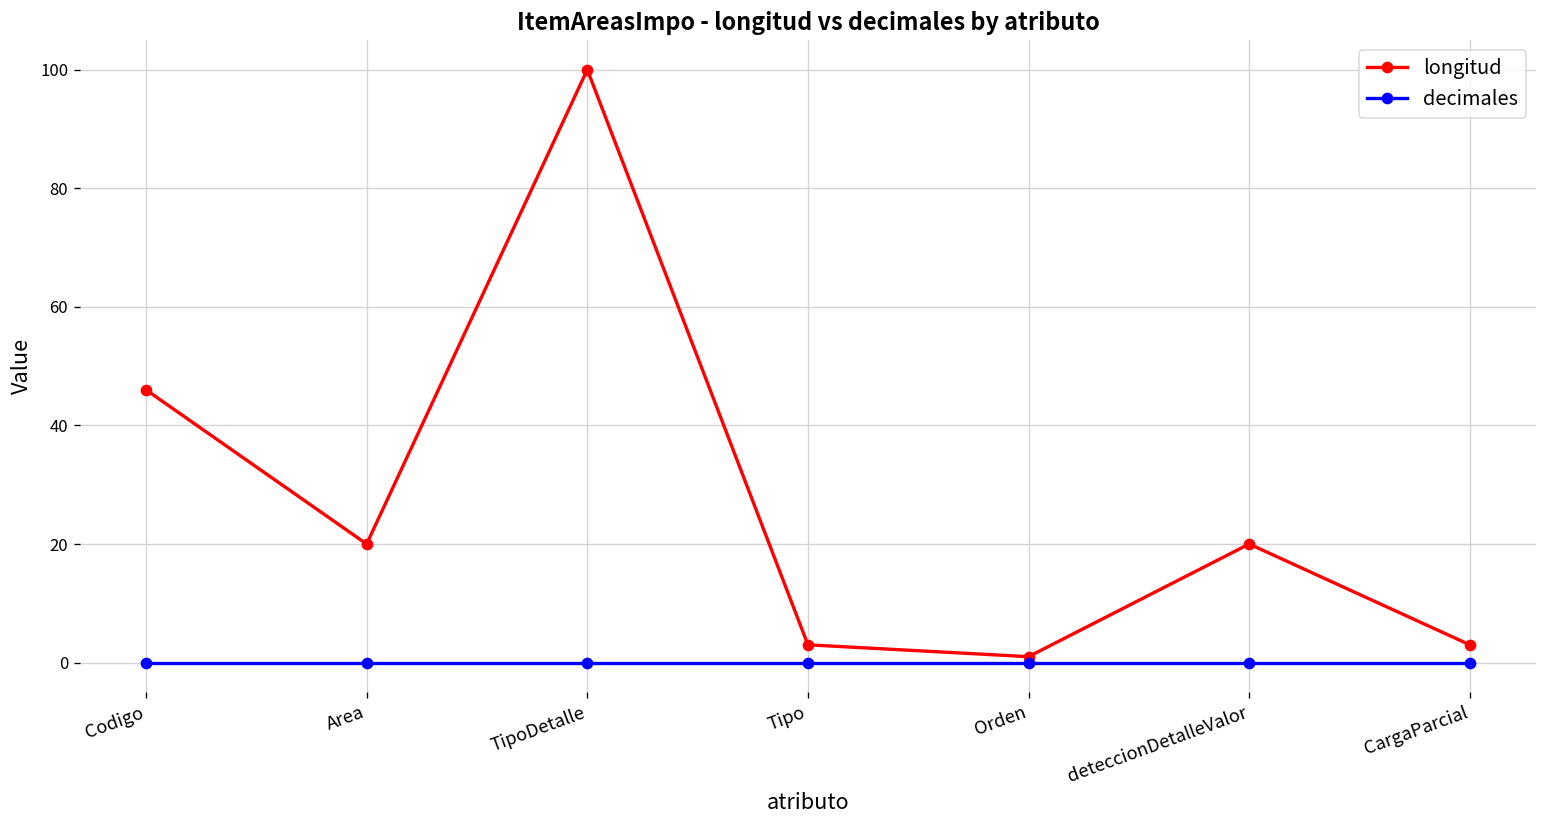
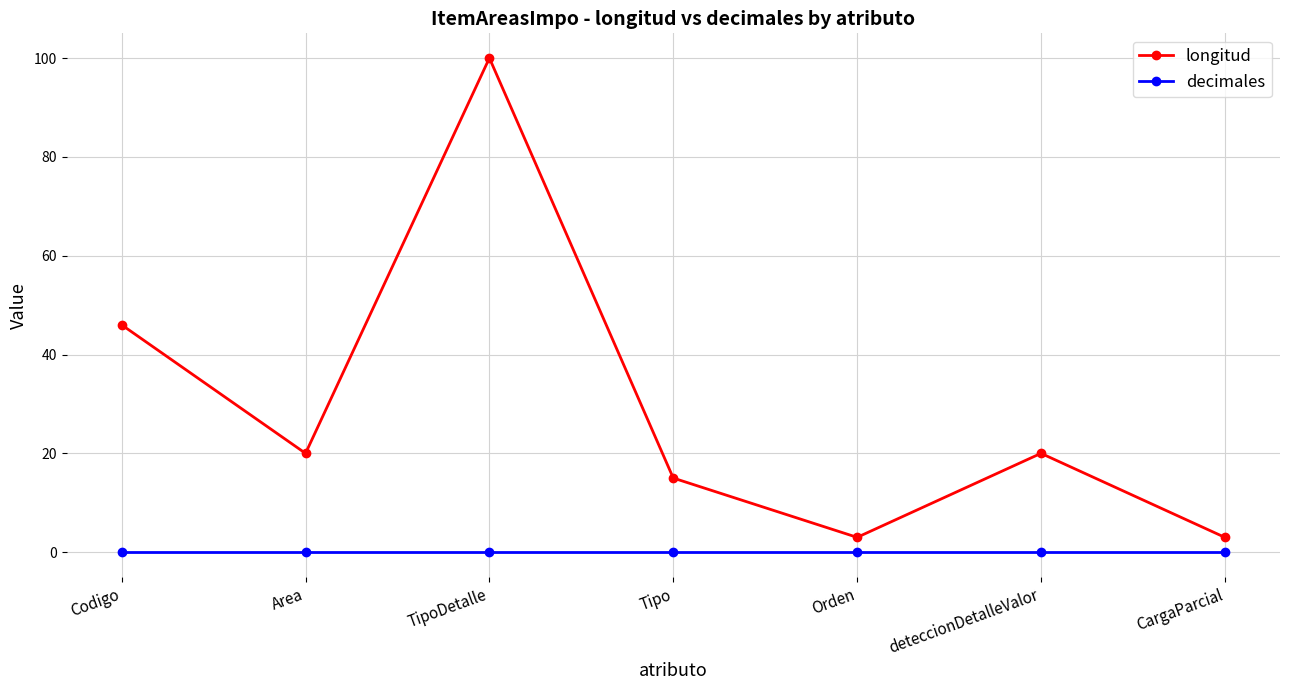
longitud, Tipo: 3 -> 15
longitud, Orden: 1 -> 3
